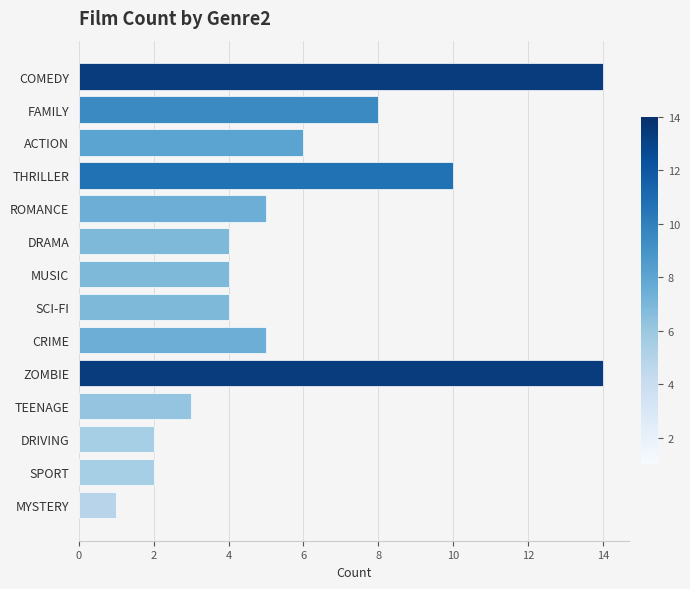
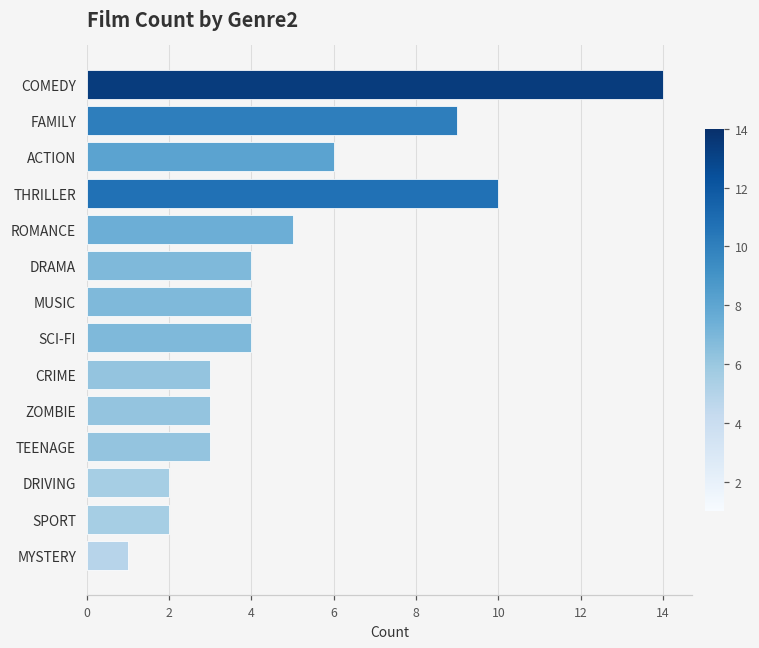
FAMILY: 8 -> 9
CRIME: 5 -> 3
ZOMBIE: 14 -> 3
